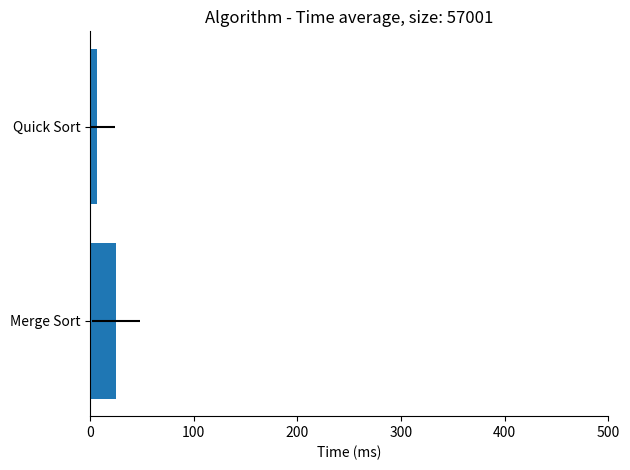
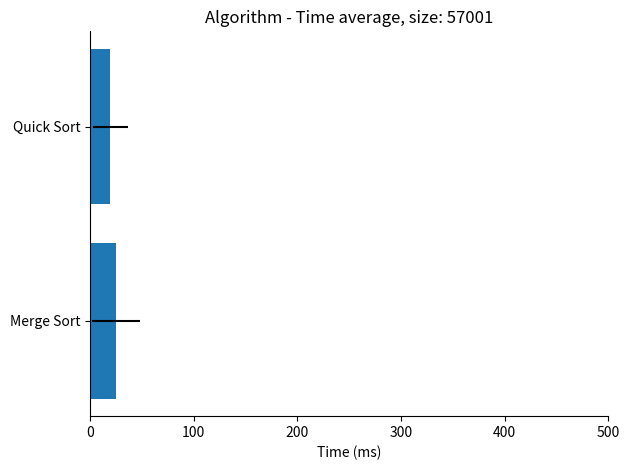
Quick Sort: 7 -> 19
